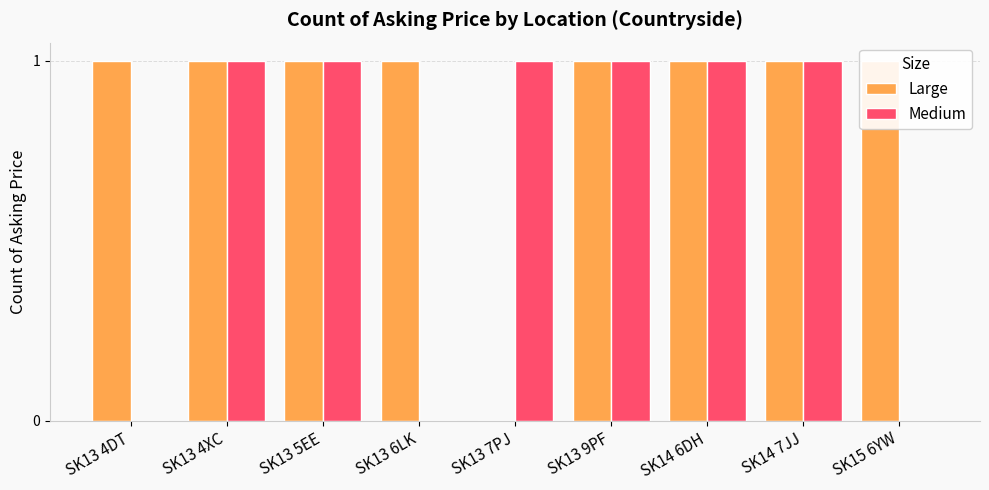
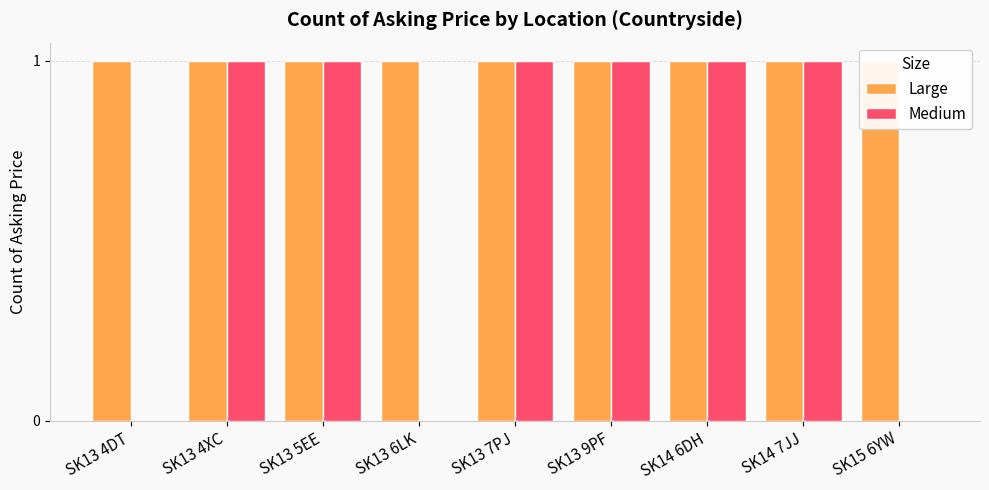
Large, SK13 7PJ: 0 -> 1
